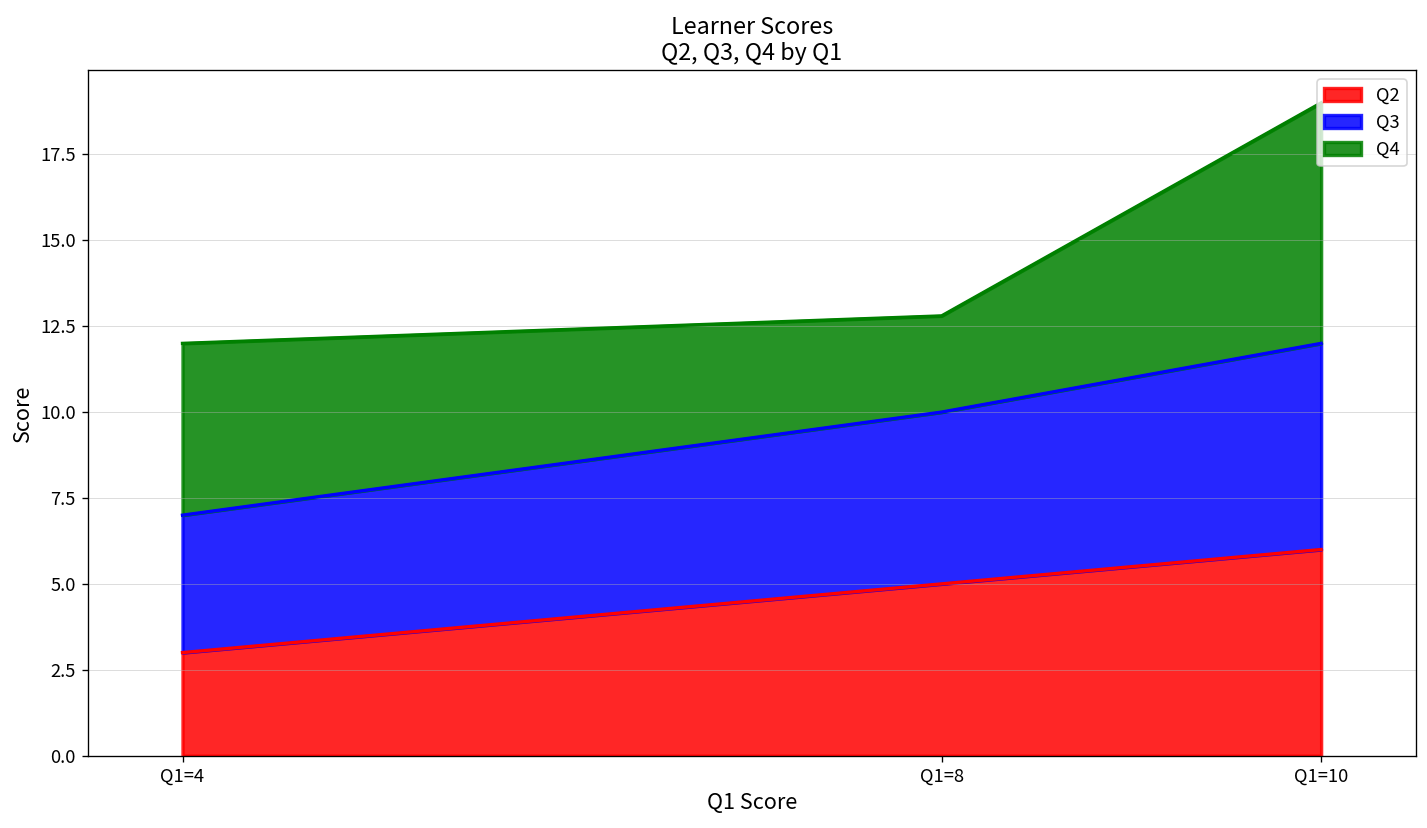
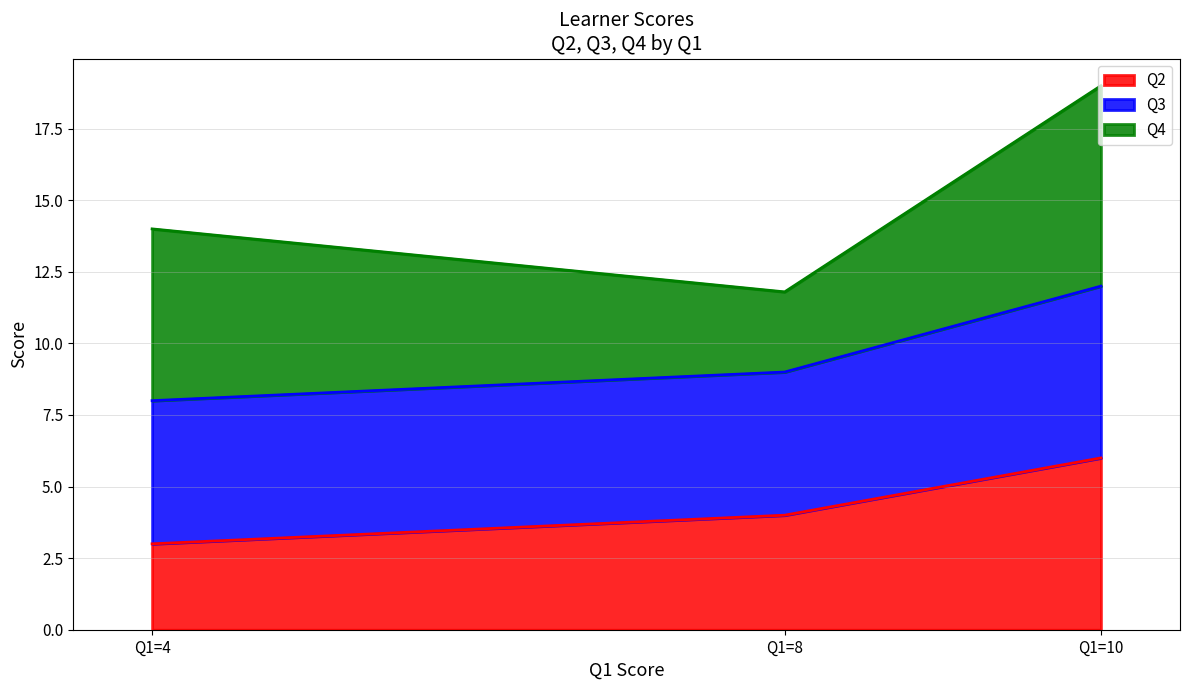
Q3, Q1=4: 4 -> 5
Q4, Q1=4: 5 -> 6
Q2, Q1=8: 5 -> 4
